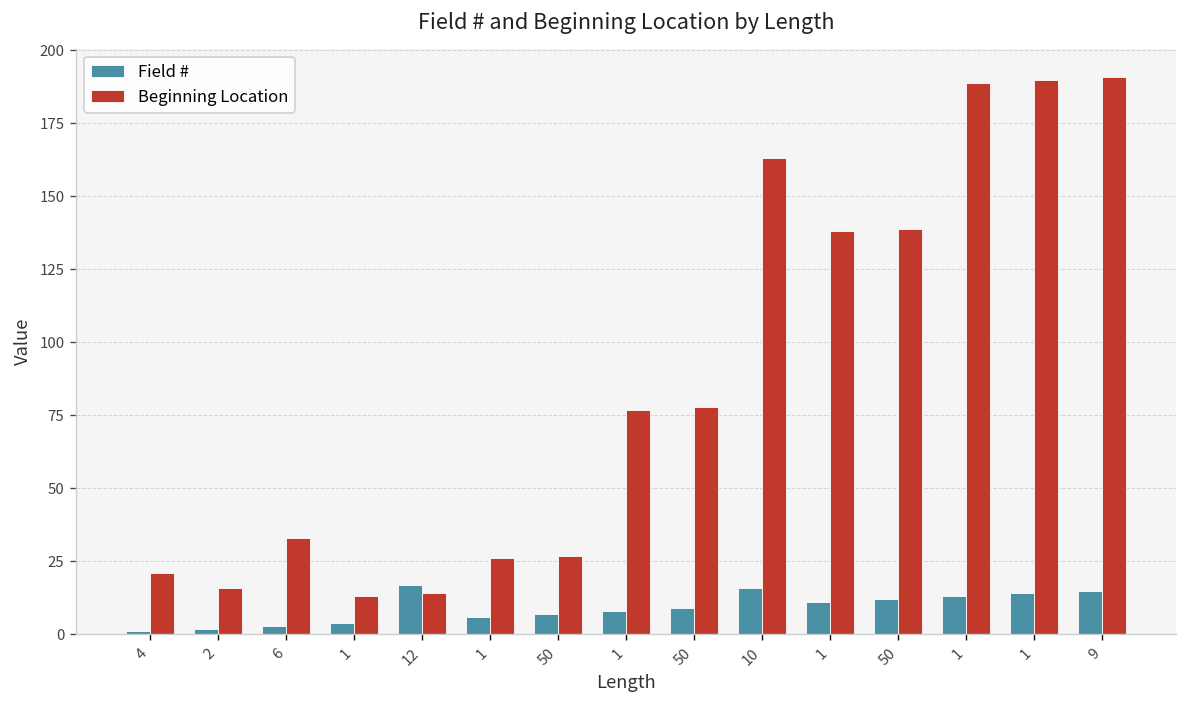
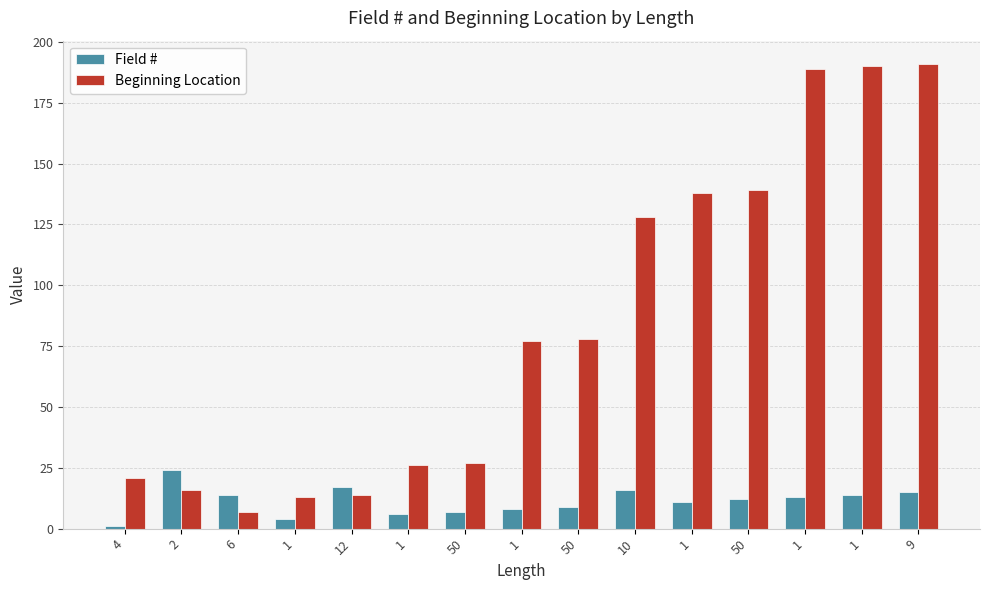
Field #, 2: 2 -> 24
Field #, 6: 3 -> 14
Beginning Location, 6: 33 -> 7
Beginning Location, 10: 163 -> 128
